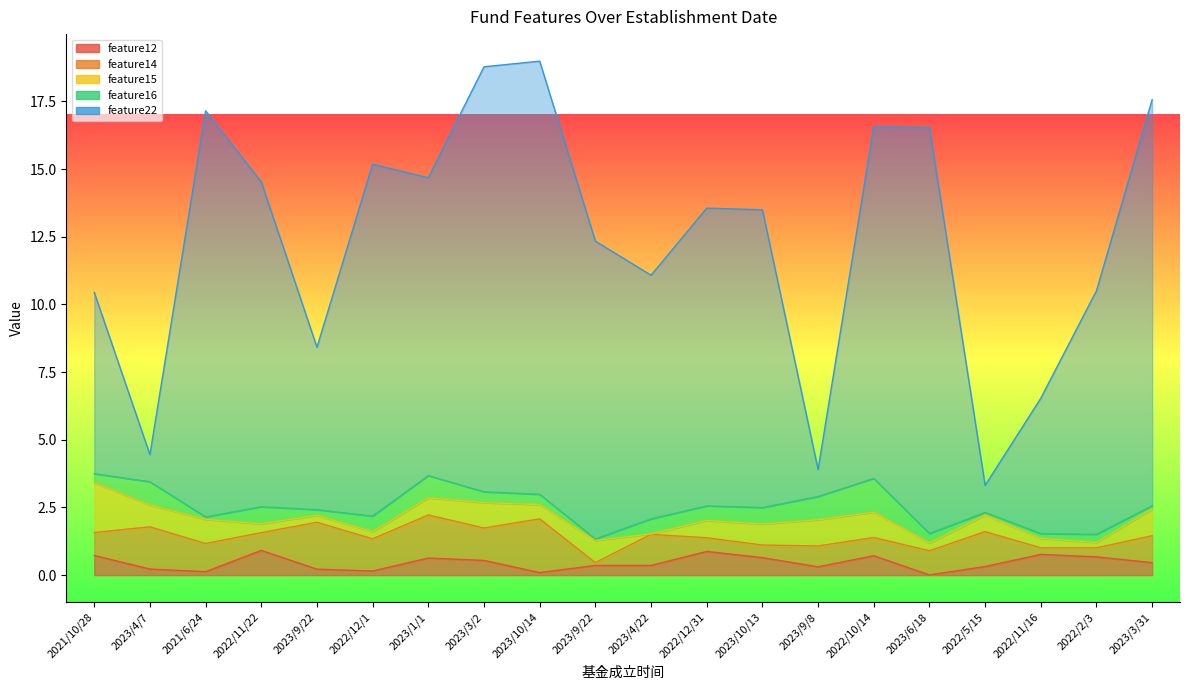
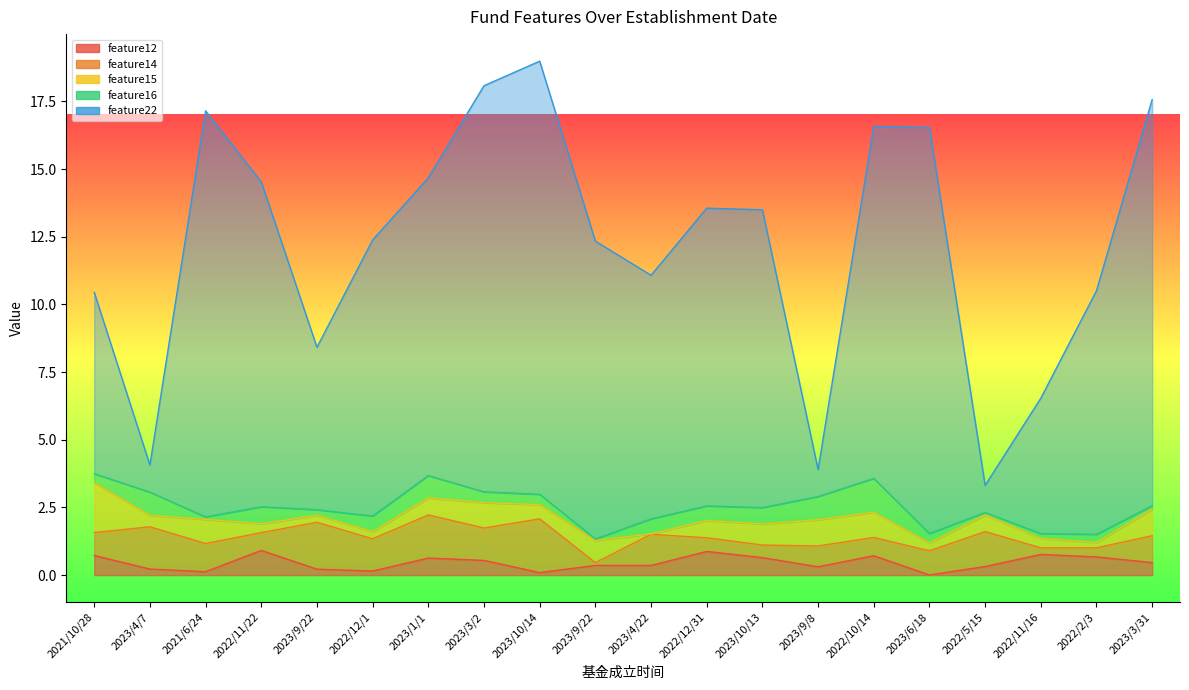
feature15, 2023/4/7: 0.8 -> 0.4
feature22, 2022/12/1: 13.0 -> 10.2
feature22, 2023/3/2: 15.7 -> 15.0
